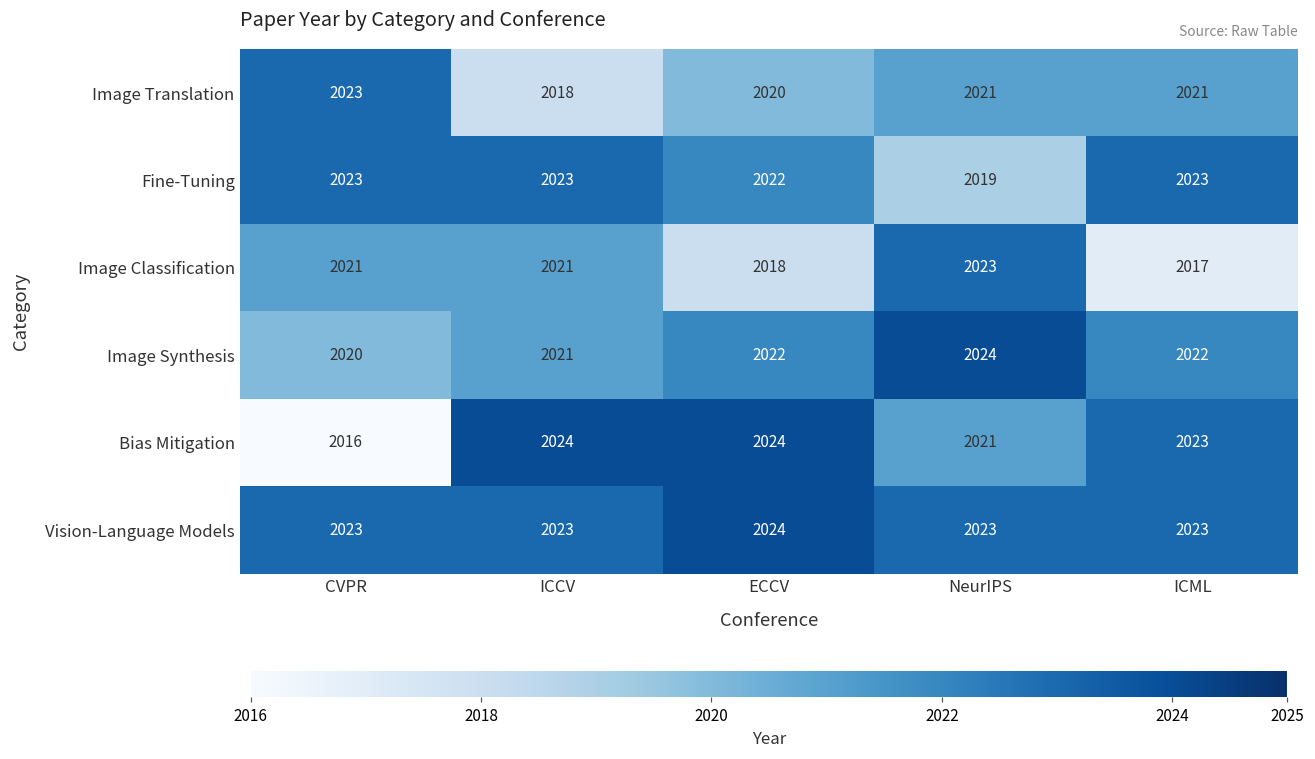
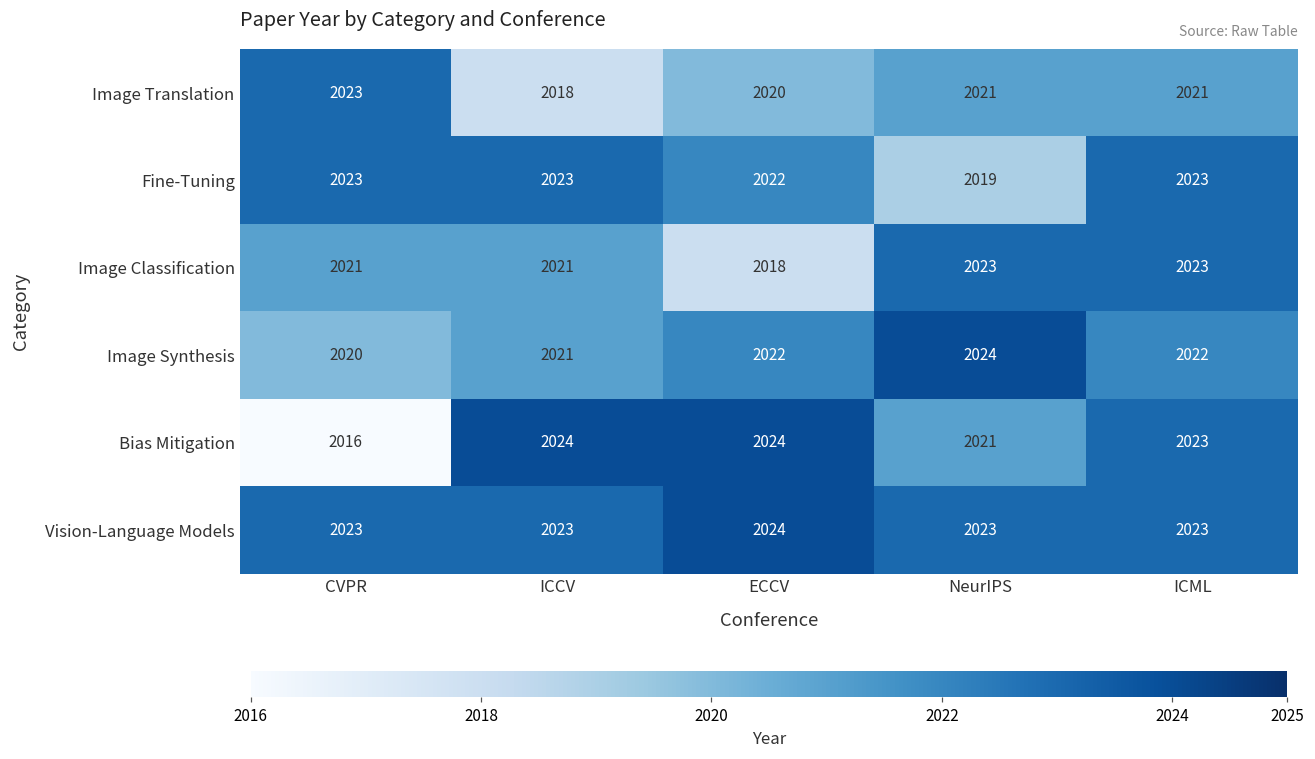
Image Classification, ICML: 2017 -> 2023
